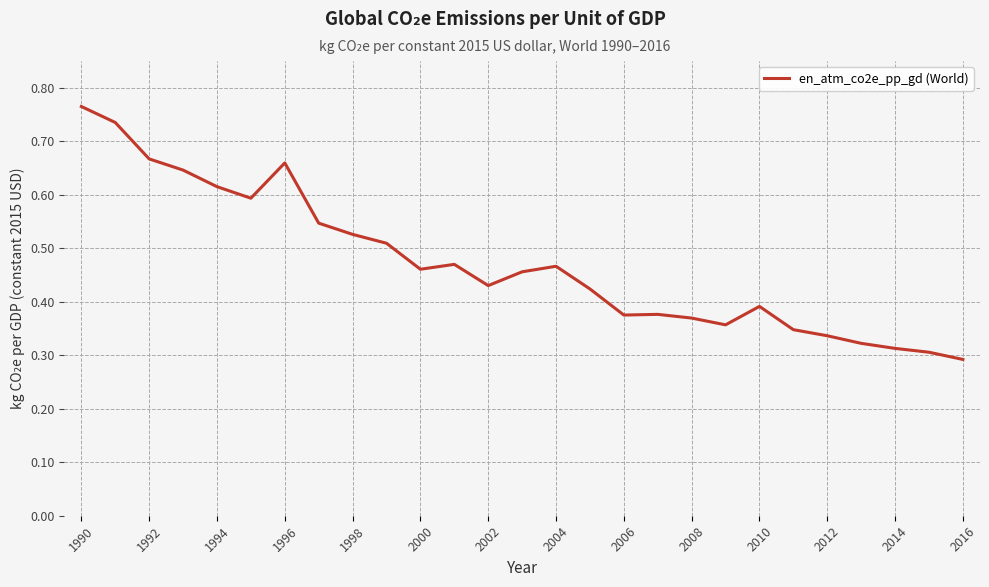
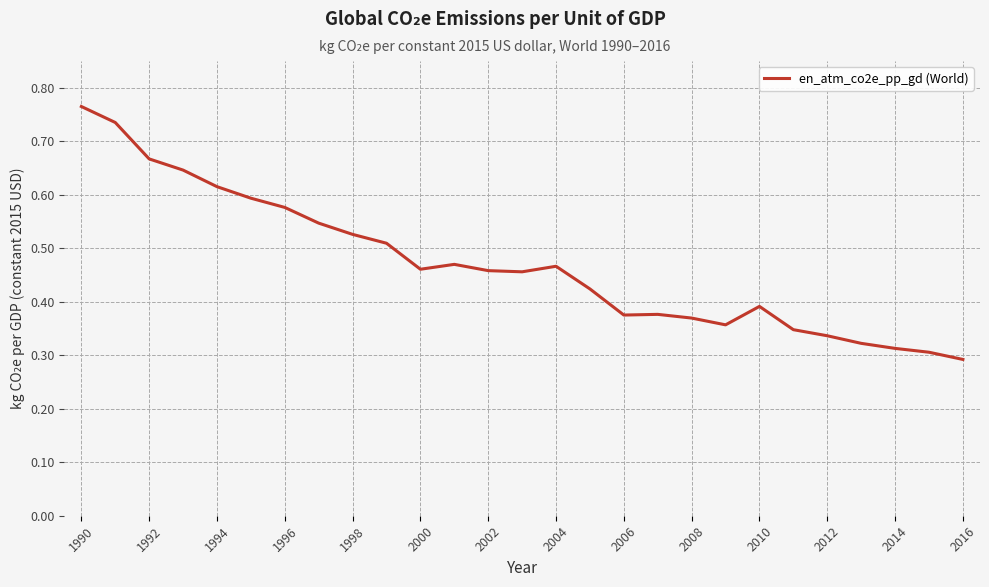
1996: 0.66 -> 0.58
2002: 0.43 -> 0.46
